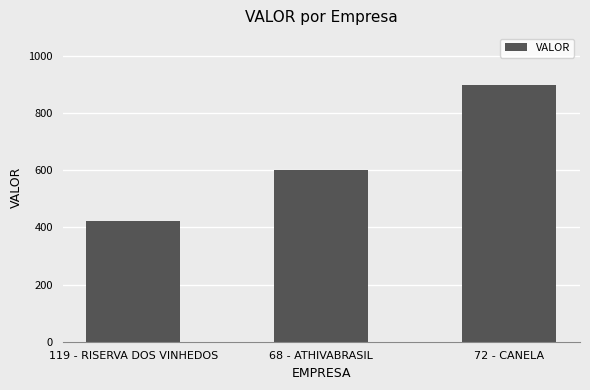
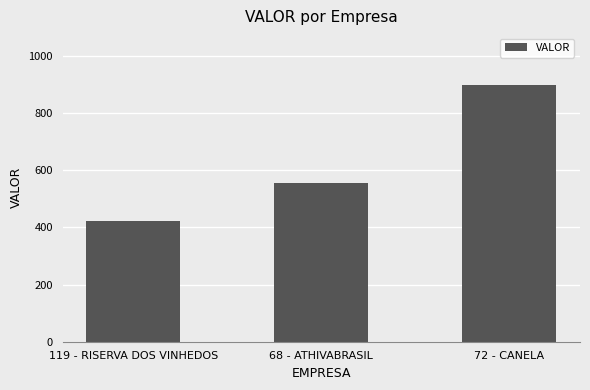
68 - ATHIVABRASIL: 600 -> 560
